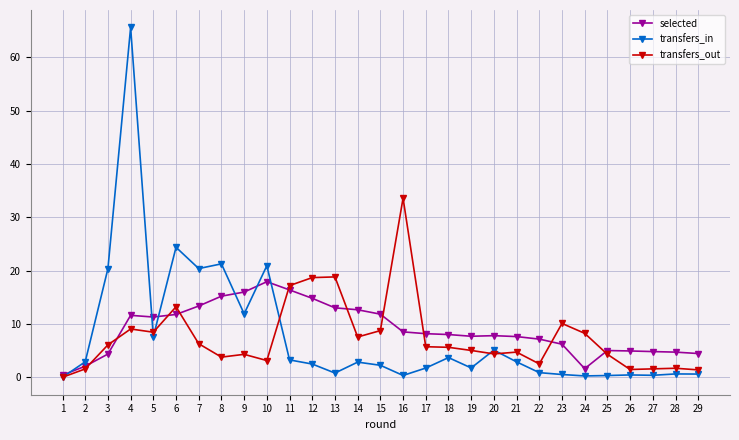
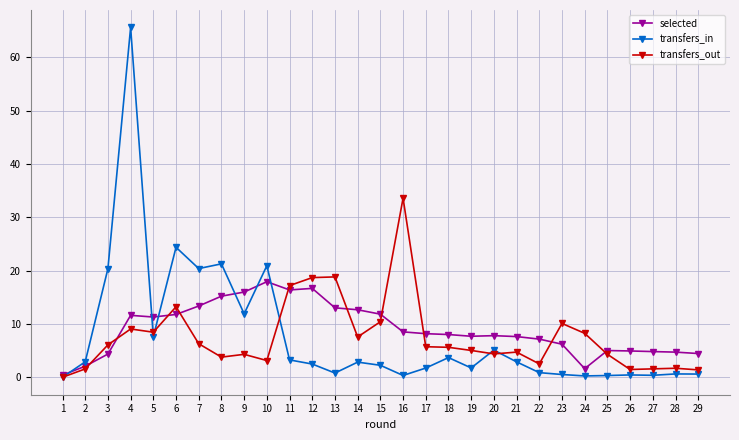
selected, 12: 15 -> 17
transfers_out, 15: 9 -> 10
